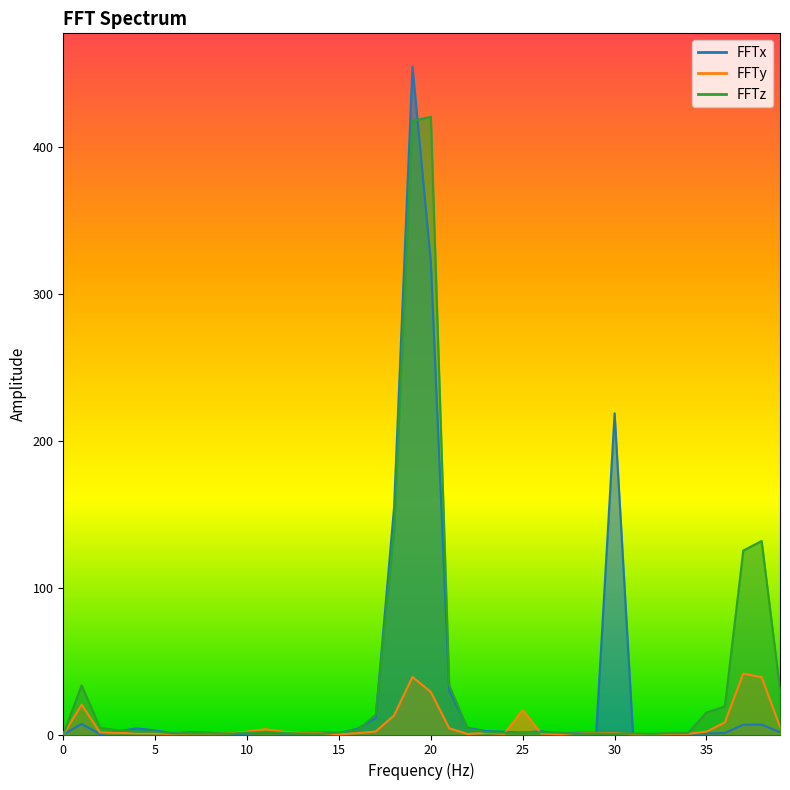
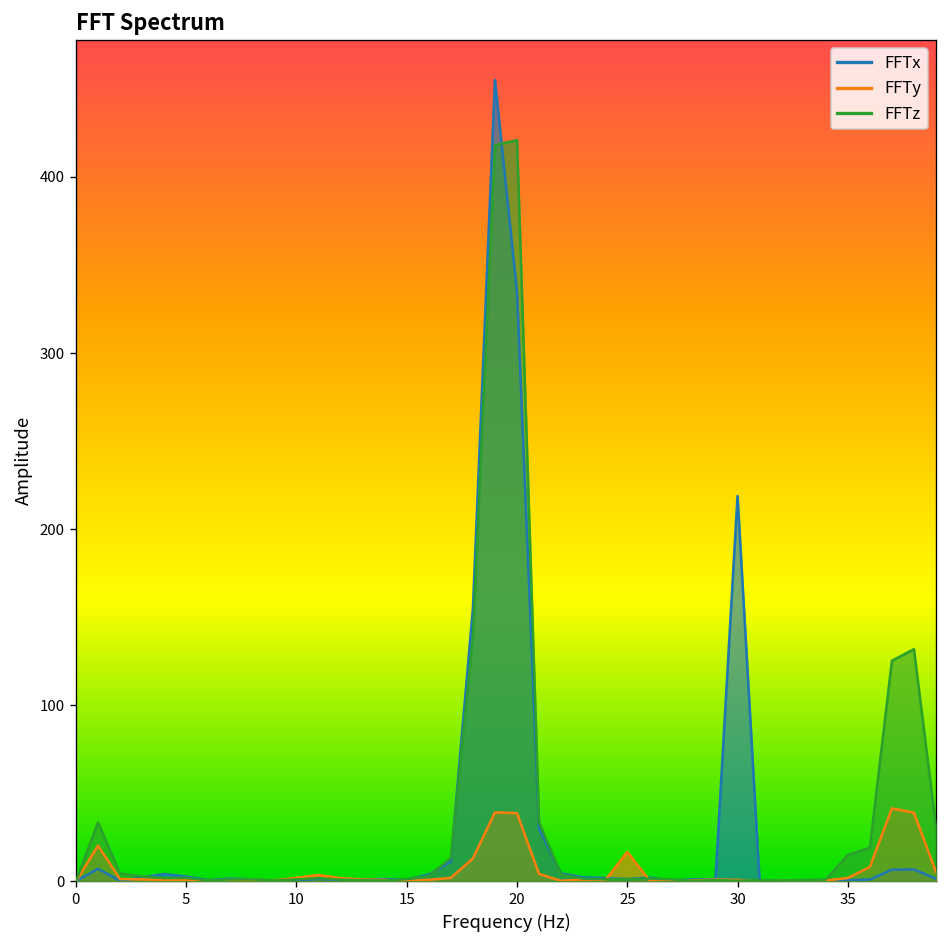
FFTx, 20: 322 -> 335
FFTy, 20: 29 -> 39
